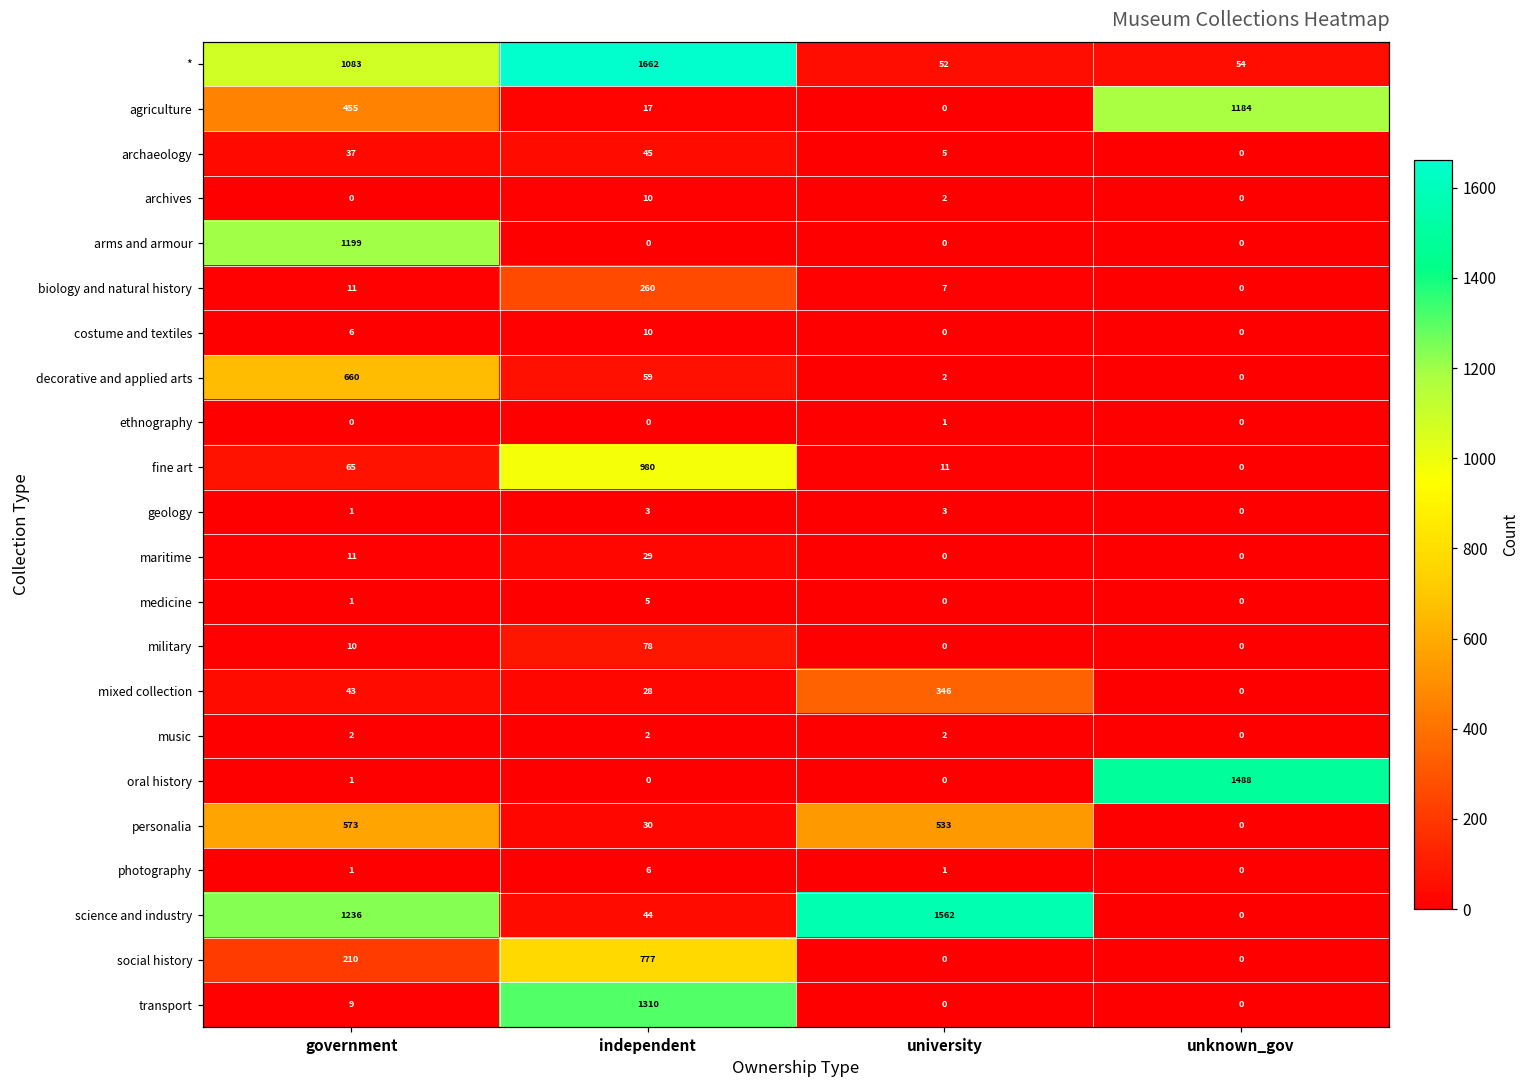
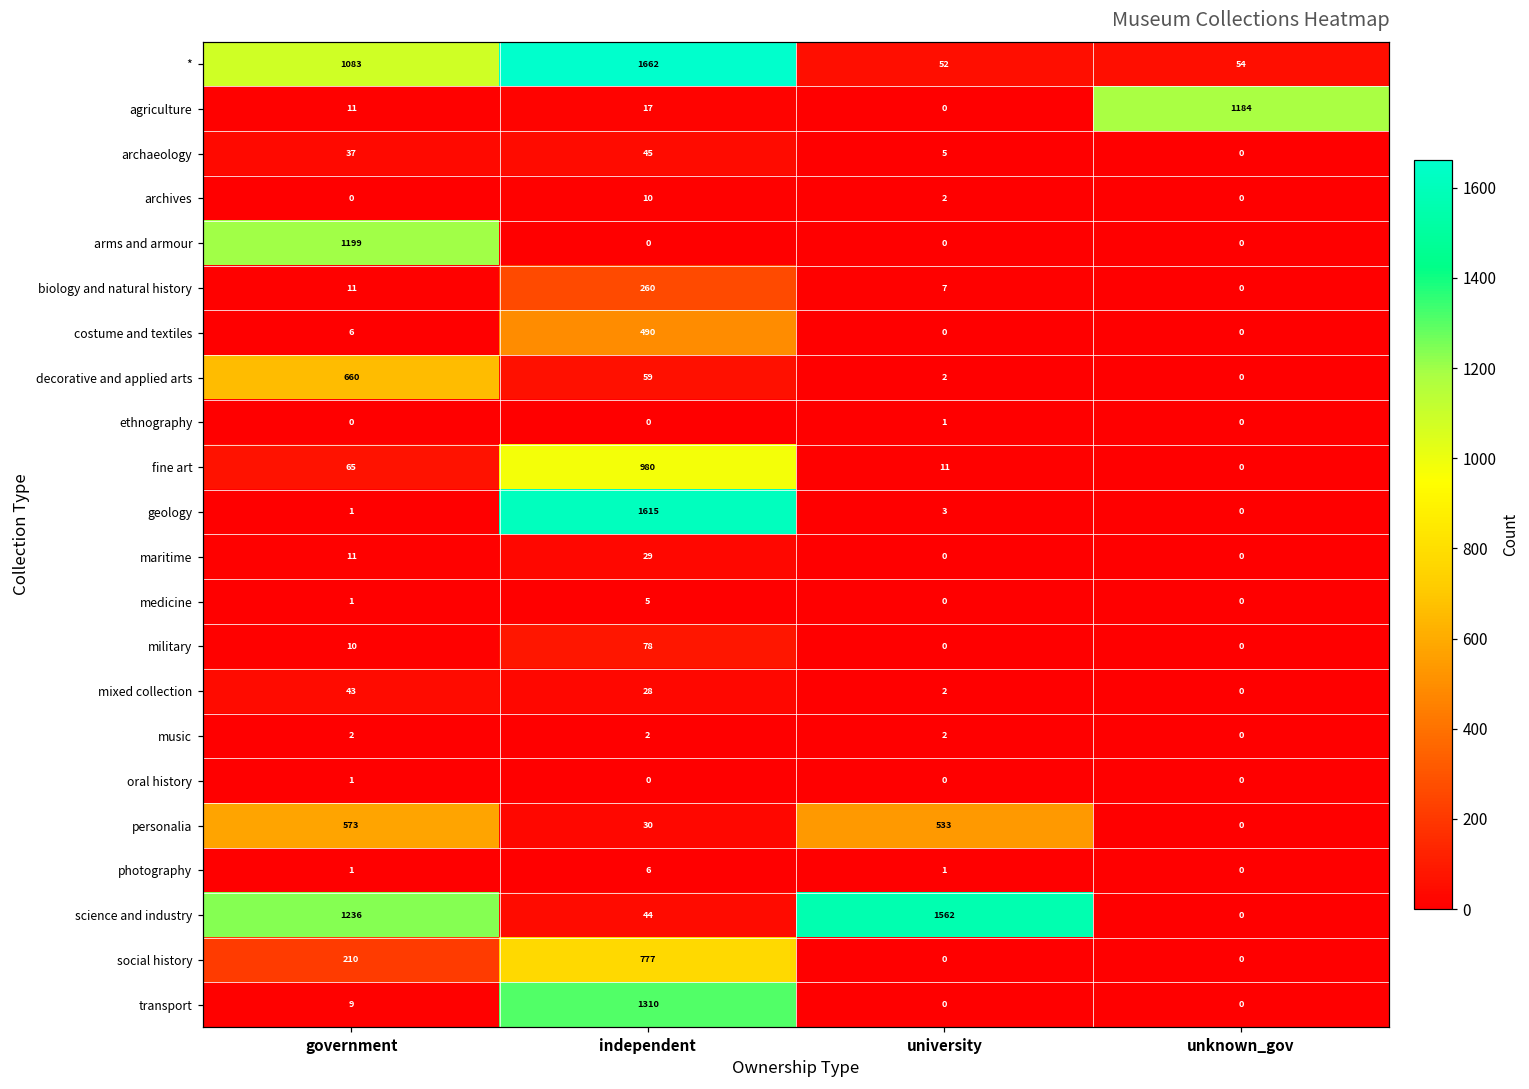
agriculture, government: 455 -> 11
costume and textiles, independent: 10 -> 490
geology, independent: 3 -> 1615
mixed collection, university: 346 -> 2
oral history, unknown_gov: 1488 -> 0
